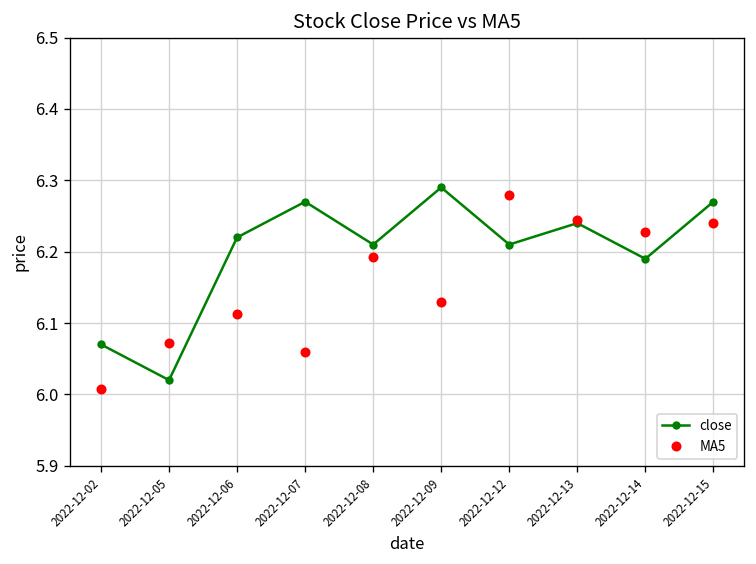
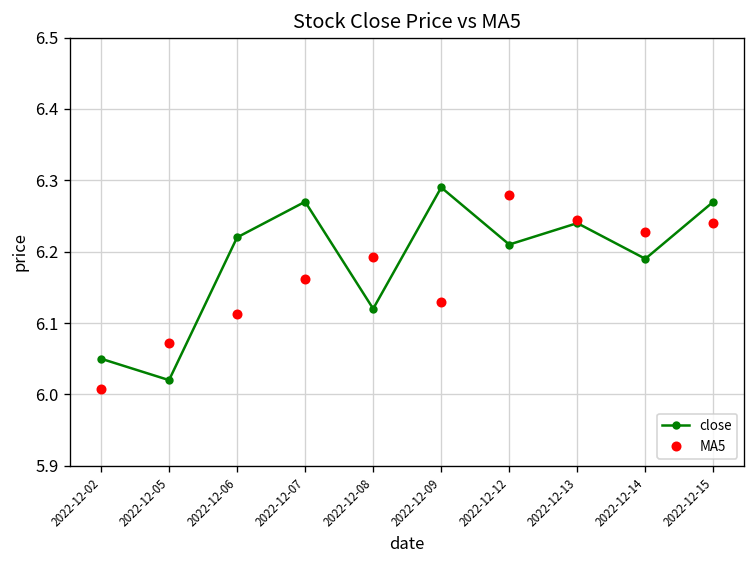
close, 2022-12-02: 6.07 -> 6.05
MA5, 2022-12-07: 6.06 -> 6.16
close, 2022-12-08: 6.21 -> 6.12
